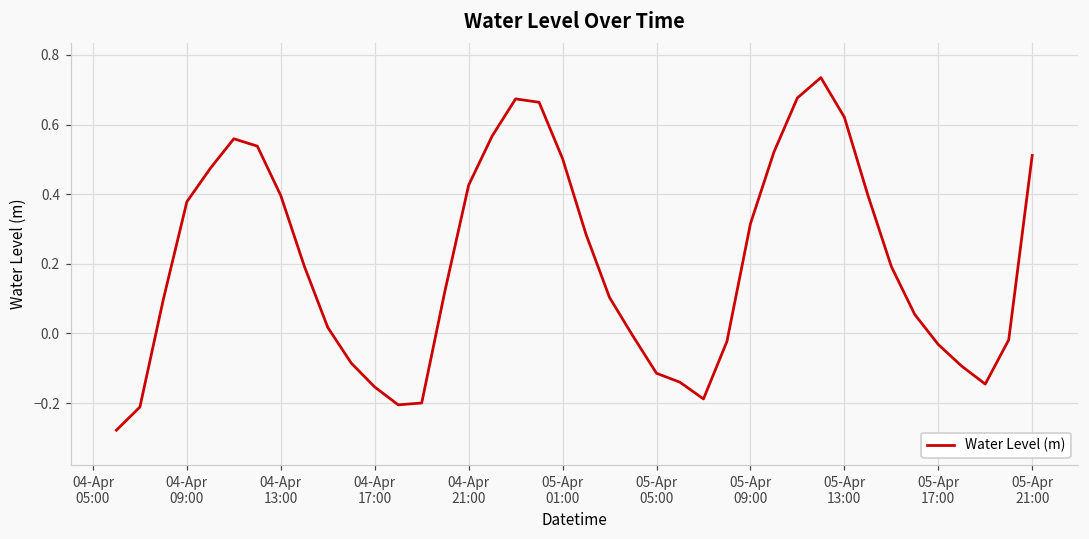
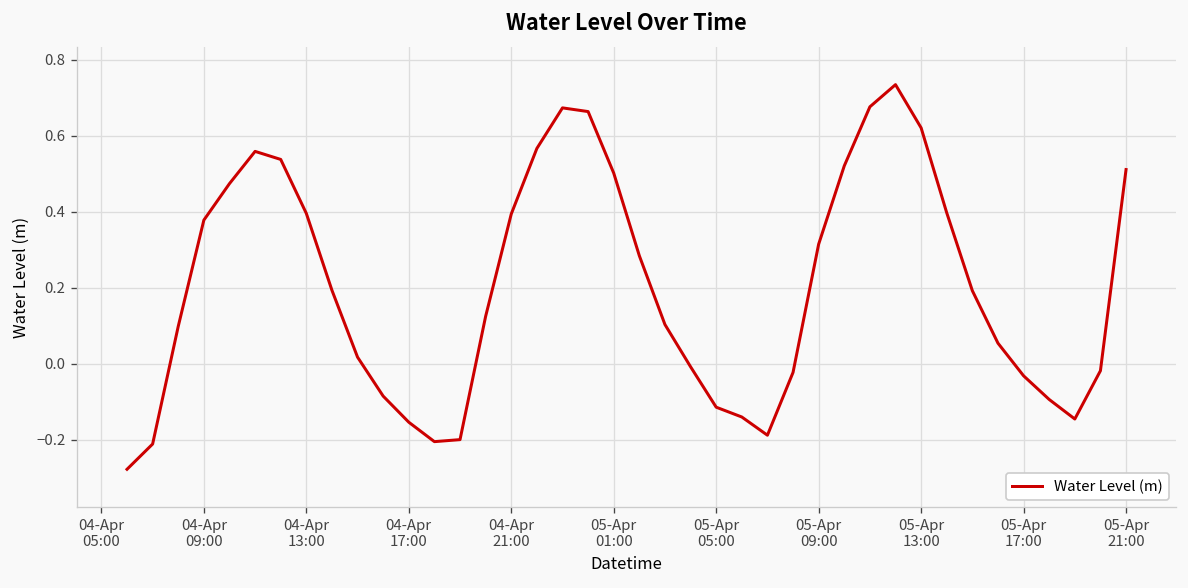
04-Apr 21:00: 0.43 -> 0.39
